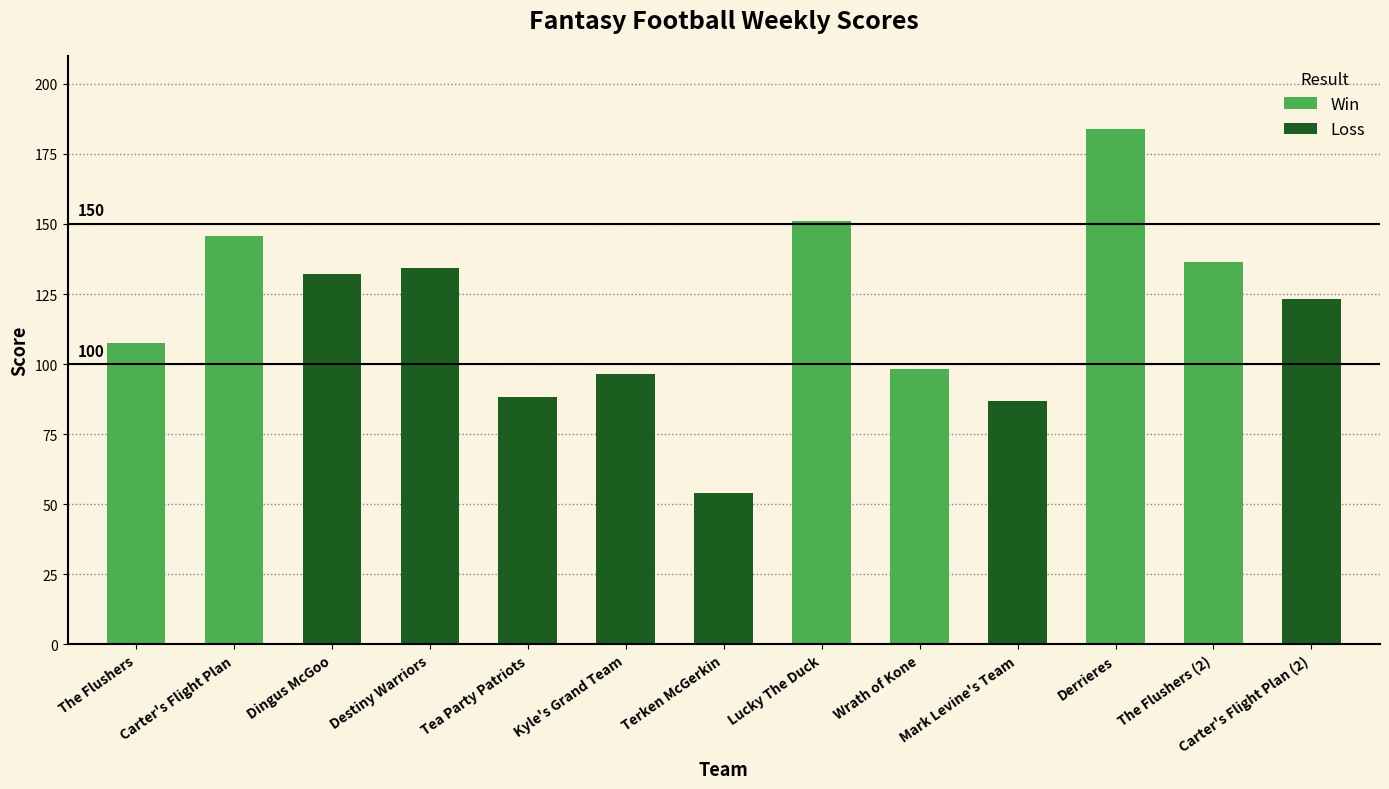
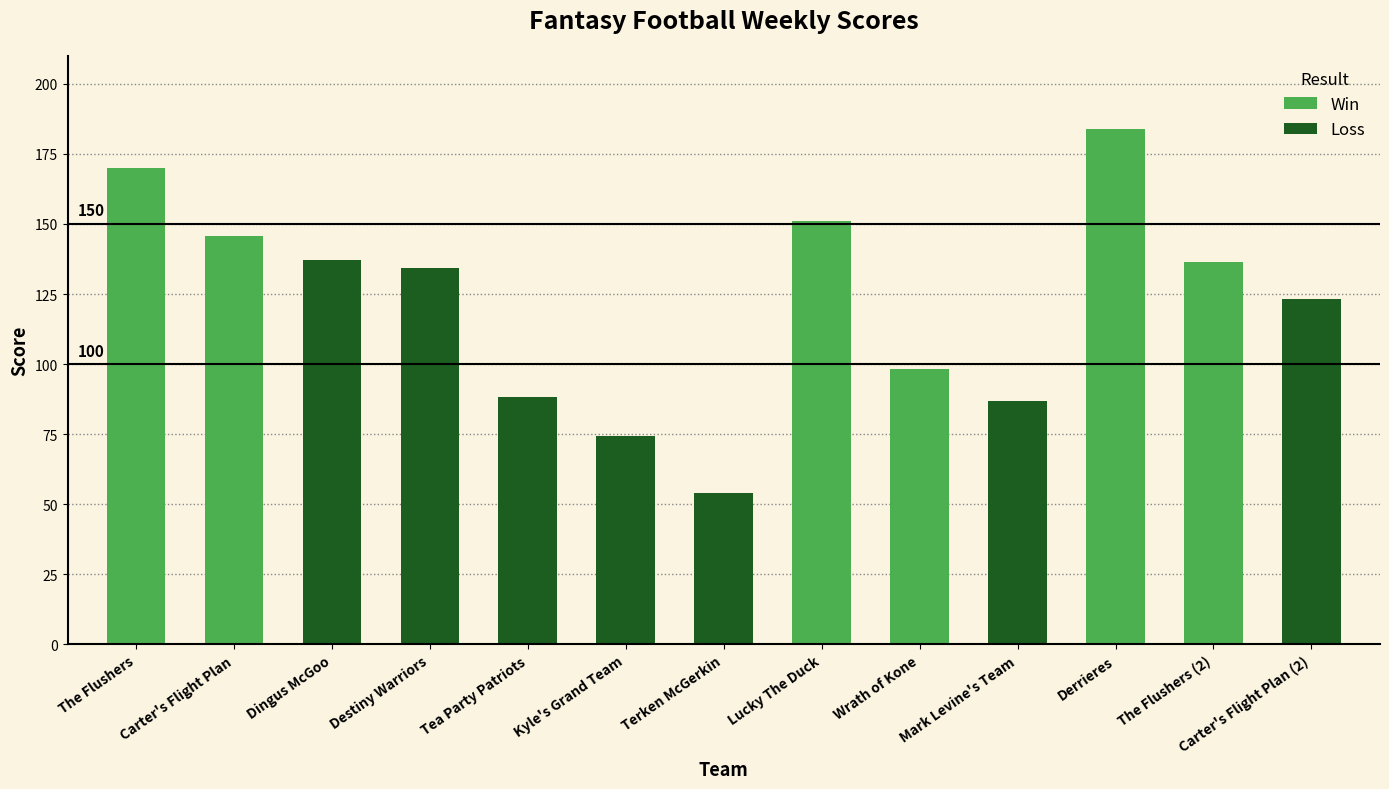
Win, The Flushers: 108 -> 170
Loss, Dingus McGoo: 132 -> 137
Loss, Kyle's Grand Team: 96 -> 74
